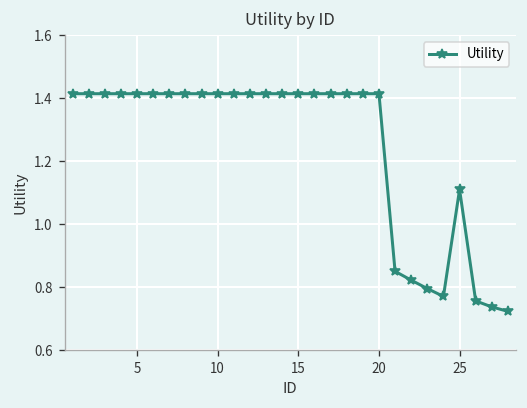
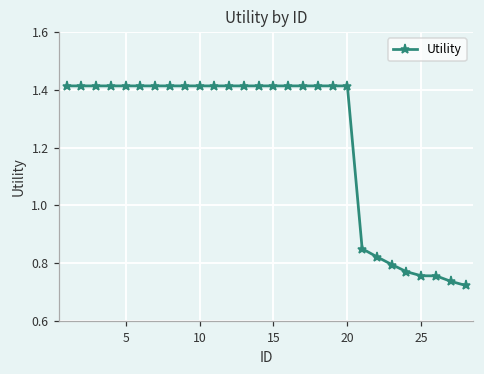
25: 1.11 -> 0.76
